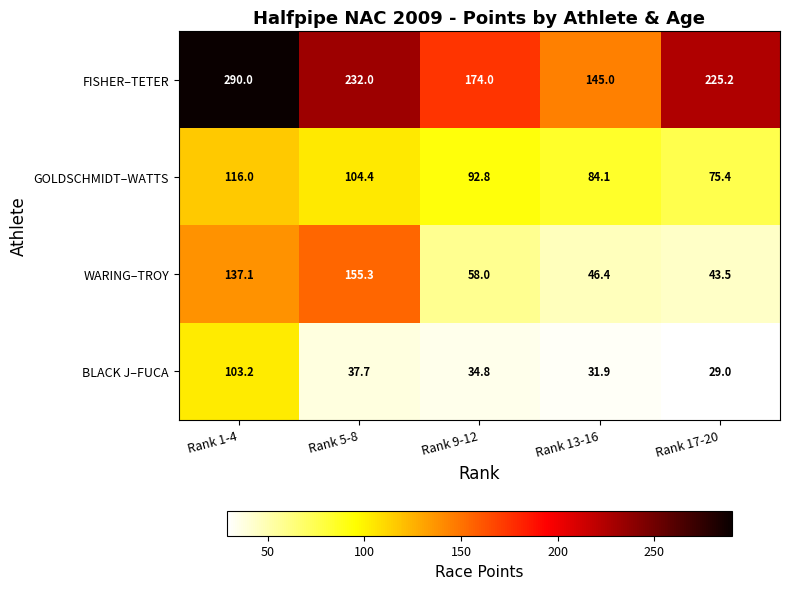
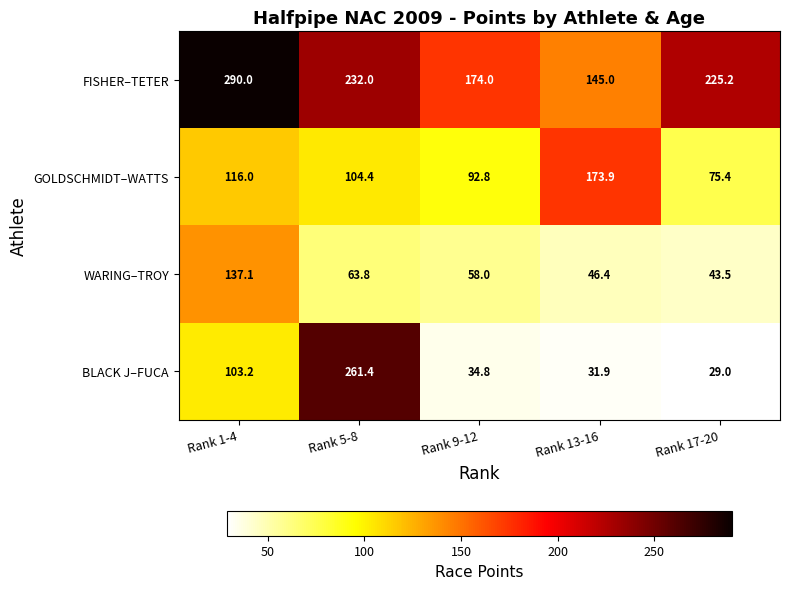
GOLDSCHMIDT–WATTS, Rank 13-16: 84.1 -> 173.9
WARING–TROY, Rank 5-8: 155.3 -> 63.8
BLACK J–FUCA, Rank 5-8: 37.7 -> 261.4
